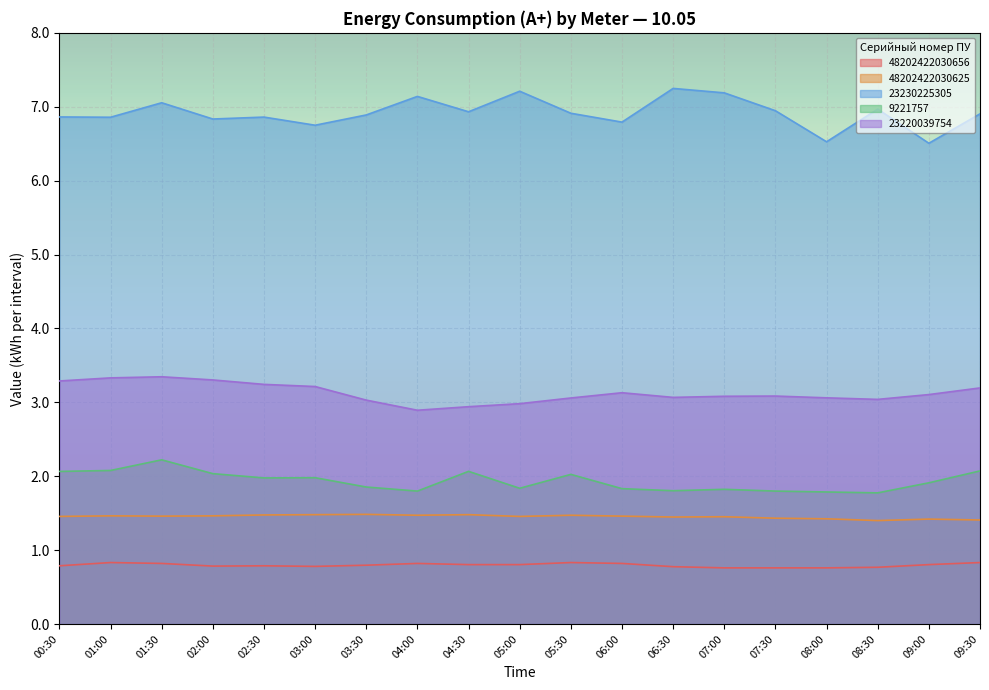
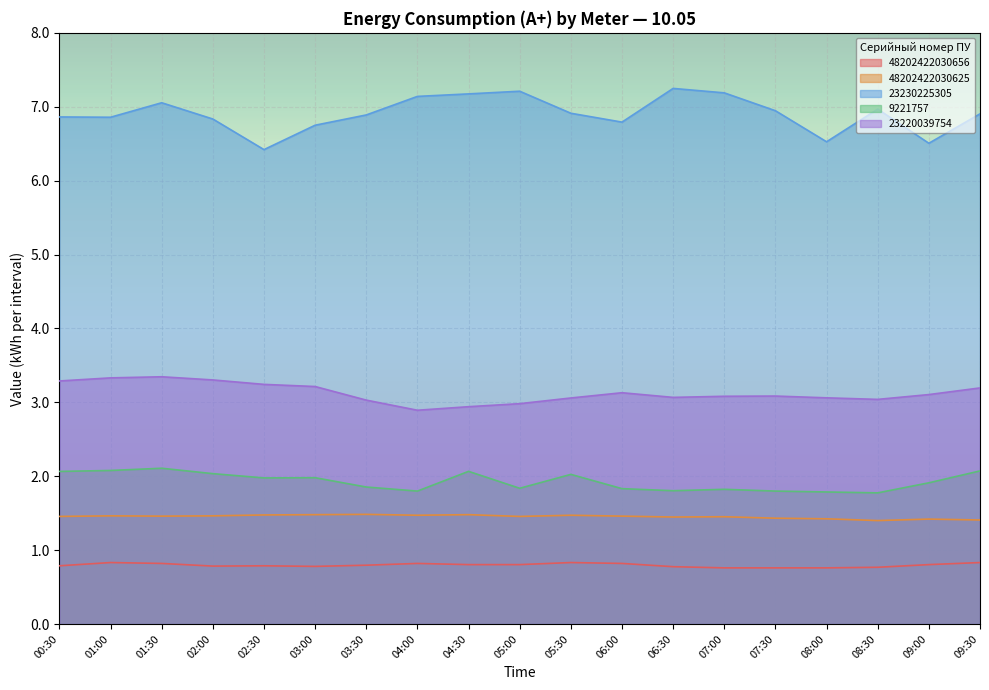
9221757, 01:30: 2.2 -> 2.1
23230225305, 02:30: 6.9 -> 6.4
23230225305, 04:30: 6.9 -> 7.2
